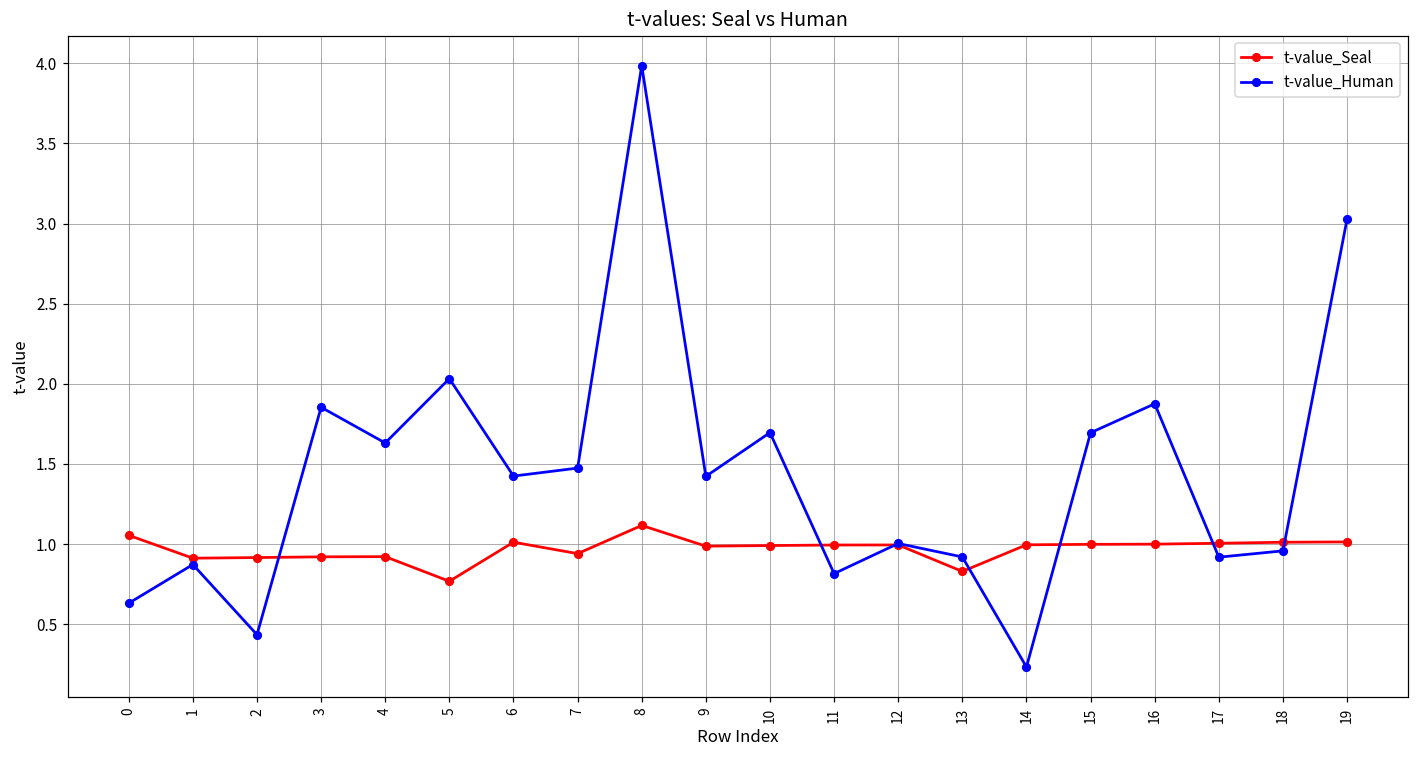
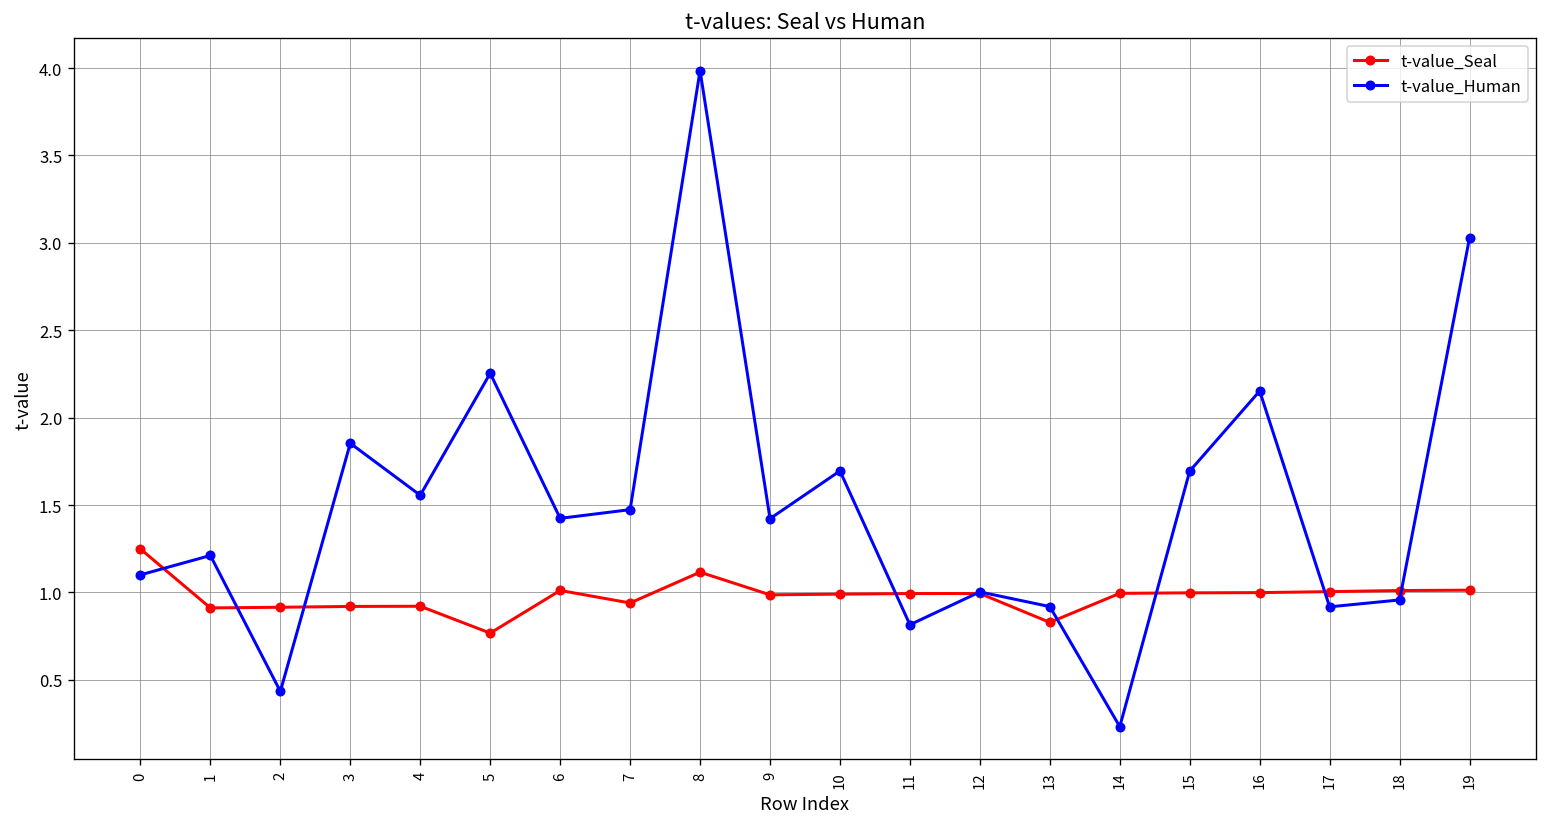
t-value_Seal, 0: 1.05 -> 1.25
t-value_Human, 0: 0.63 -> 1.10
t-value_Human, 1: 0.87 -> 1.21
t-value_Human, 4: 1.63 -> 1.56
t-value_Human, 5: 2.03 -> 2.25
t-value_Human, 16: 1.88 -> 2.15
